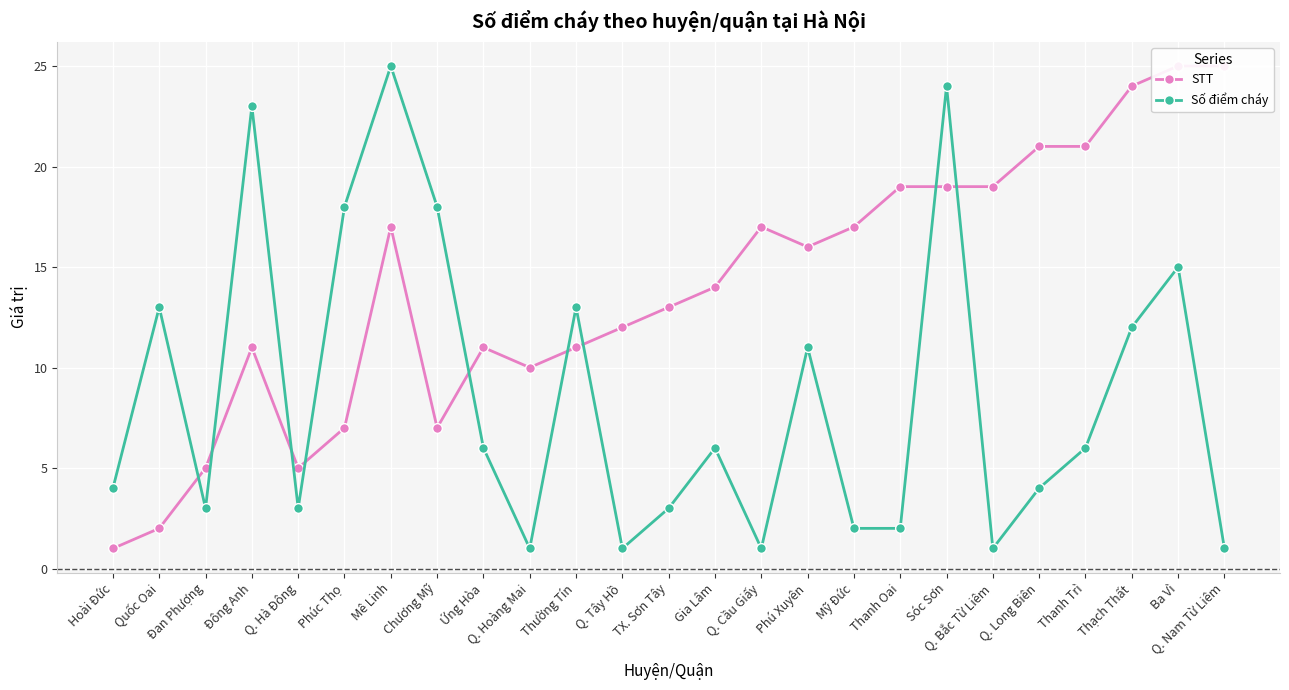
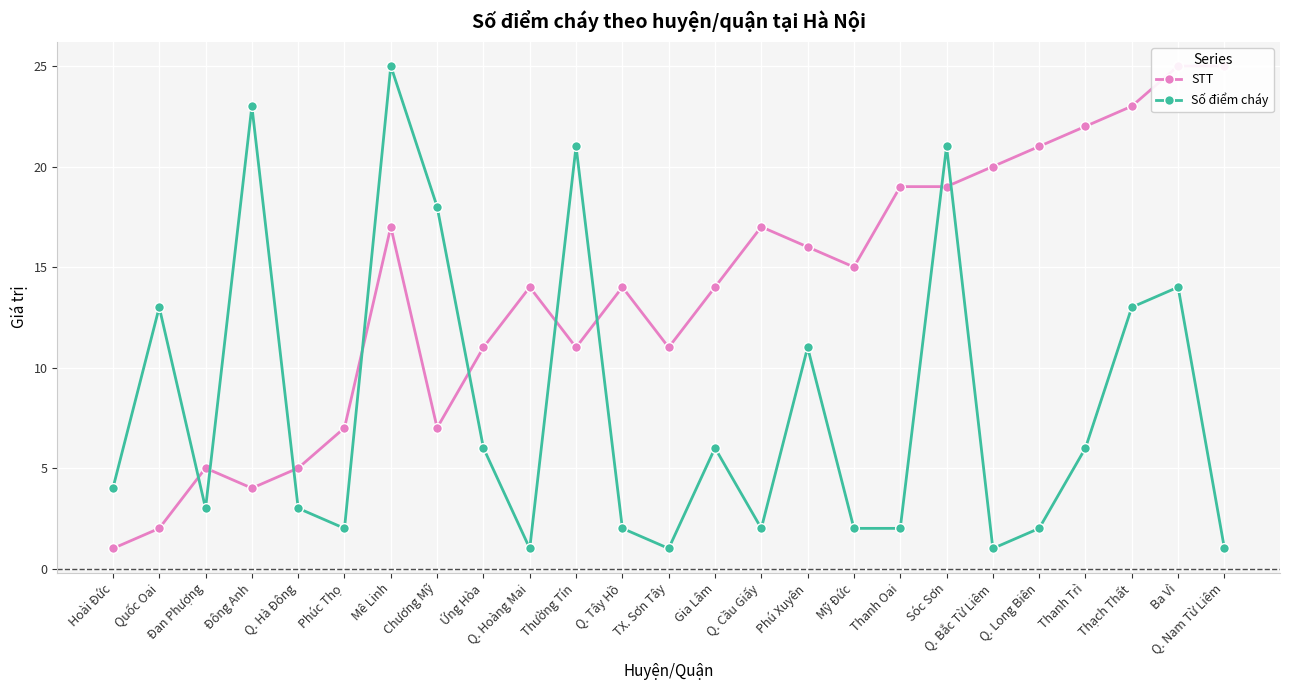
STT, Đông Anh: 11 -> 4
Số điểm cháy, Phúc Thọ: 18 -> 2
STT, Q. Hoàng Mai: 10 -> 14
Số điểm cháy, Thường Tín: 13 -> 21
STT, Q. Tây Hồ: 12 -> 14
Số điểm cháy, Q. Tây Hồ: 1 -> 2
STT, TX. Sơn Tây: 13 -> 11
Số điểm cháy, TX. Sơn Tây: 3 -> 1
Số điểm cháy, Q. Cầu Giấy: 1 -> 2
STT, Mỹ Đức: 17 -> 15
Số điểm cháy, Sóc Sơn: 24 -> 21
STT, Q. Bắc Từ Liêm: 19 -> 20
Số điểm cháy, Q. Long Biên: 4 -> 2
STT, Thanh Trì: 21 -> 22
STT, Thạch Thất: 24 -> 23
Số điểm cháy, Thạch Thất: 12 -> 13
Số điểm cháy, Ba Vì: 15 -> 14
